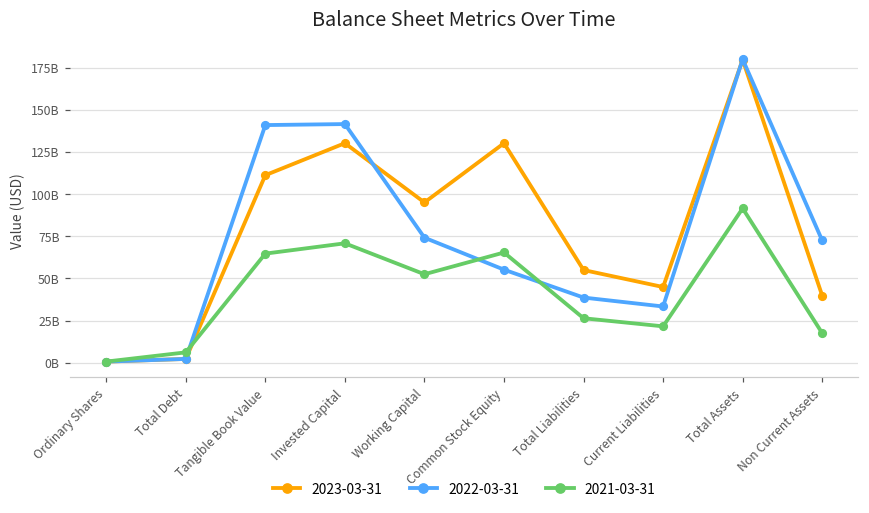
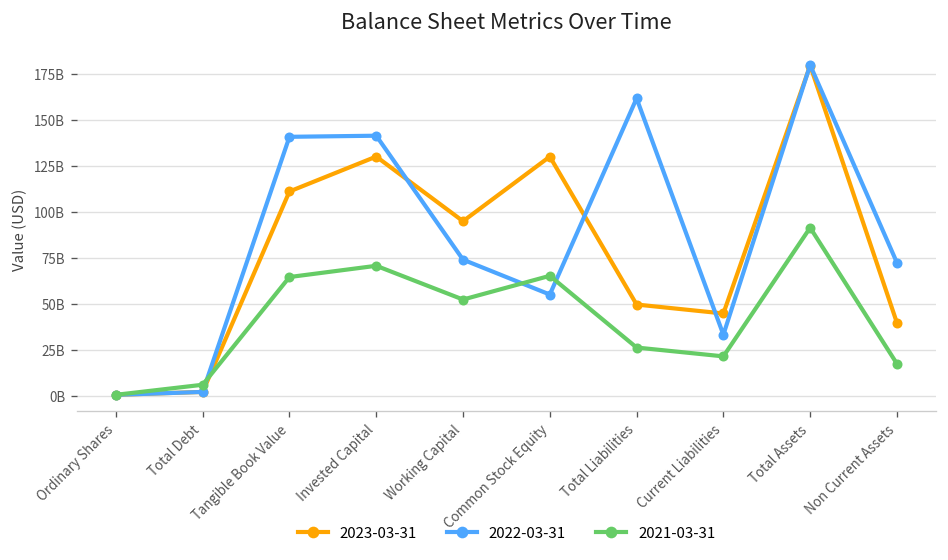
2023-03-31, Total Liabilities: 55000000000 -> 50000000000
2022-03-31, Total Liabilities: 39000000000 -> 162000000000
